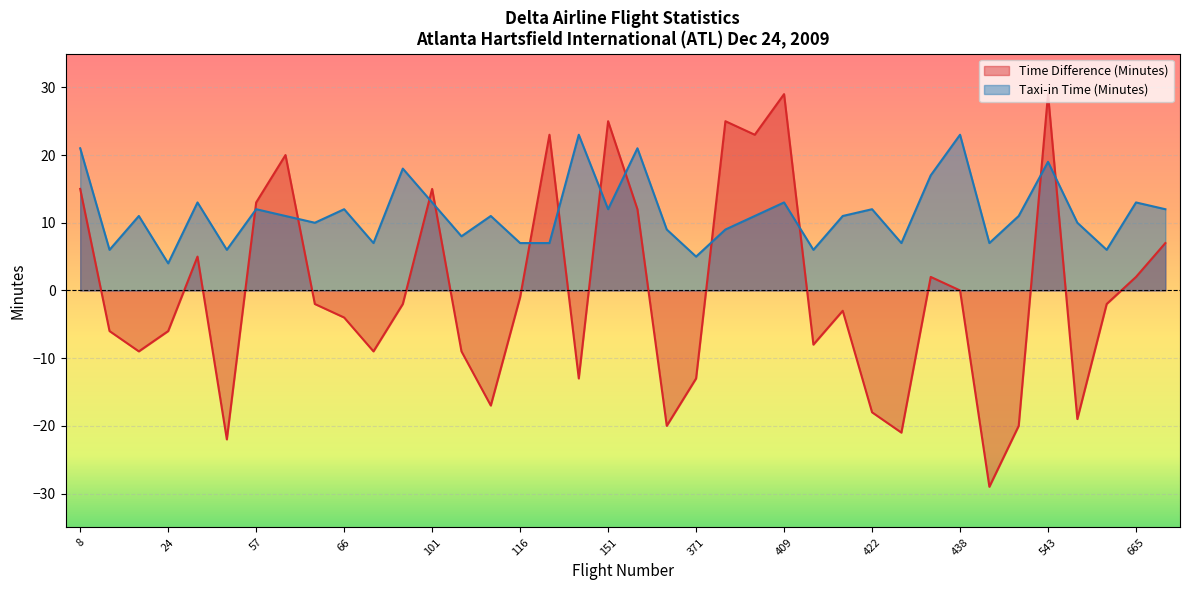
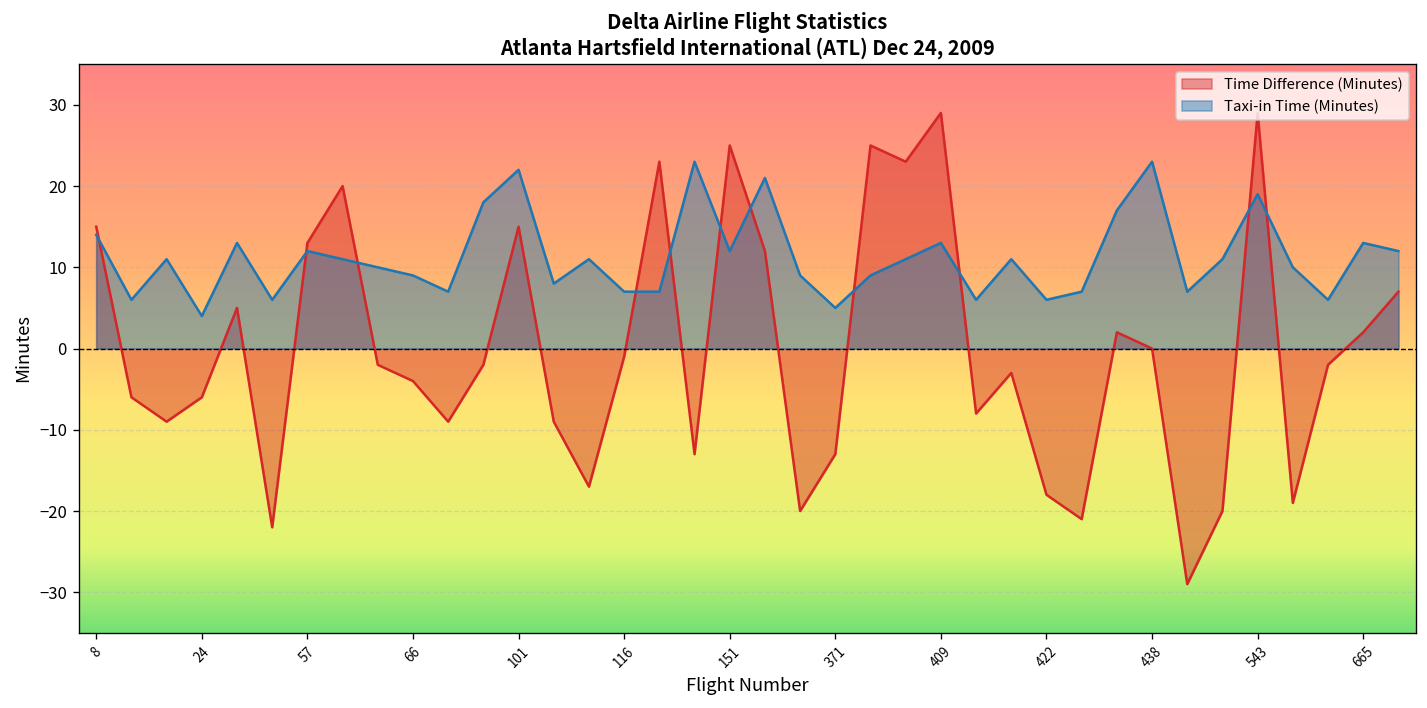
Taxi-in Time (Minutes), 8: 21 -> 14
Taxi-in Time (Minutes), 66: 12 -> 9
Taxi-in Time (Minutes), 101: 13 -> 22
Taxi-in Time (Minutes), 422: 12 -> 6
